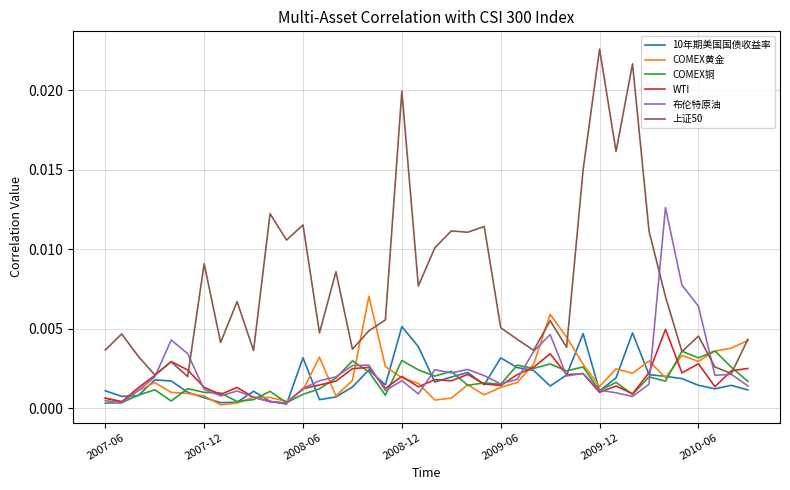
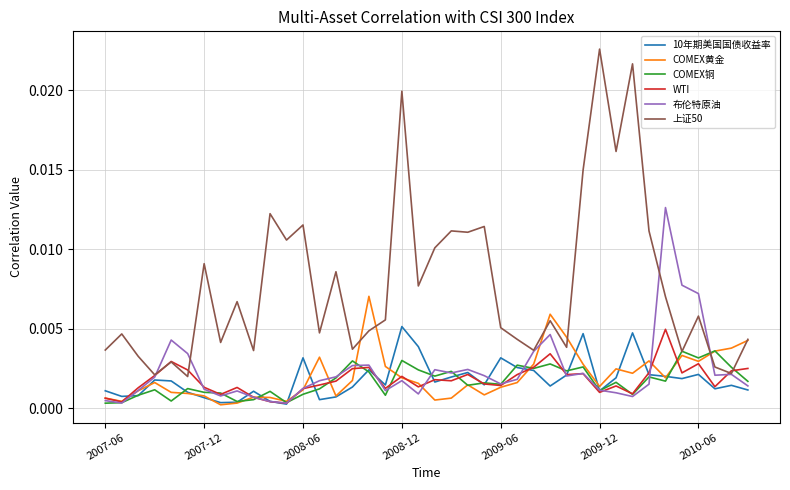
10年期美国国债收益率, 2010-06: 0.0014 -> 0.0021
布伦特原油, 2010-06: 0.0064 -> 0.0072
上证50, 2010-06: 0.0045 -> 0.0058
